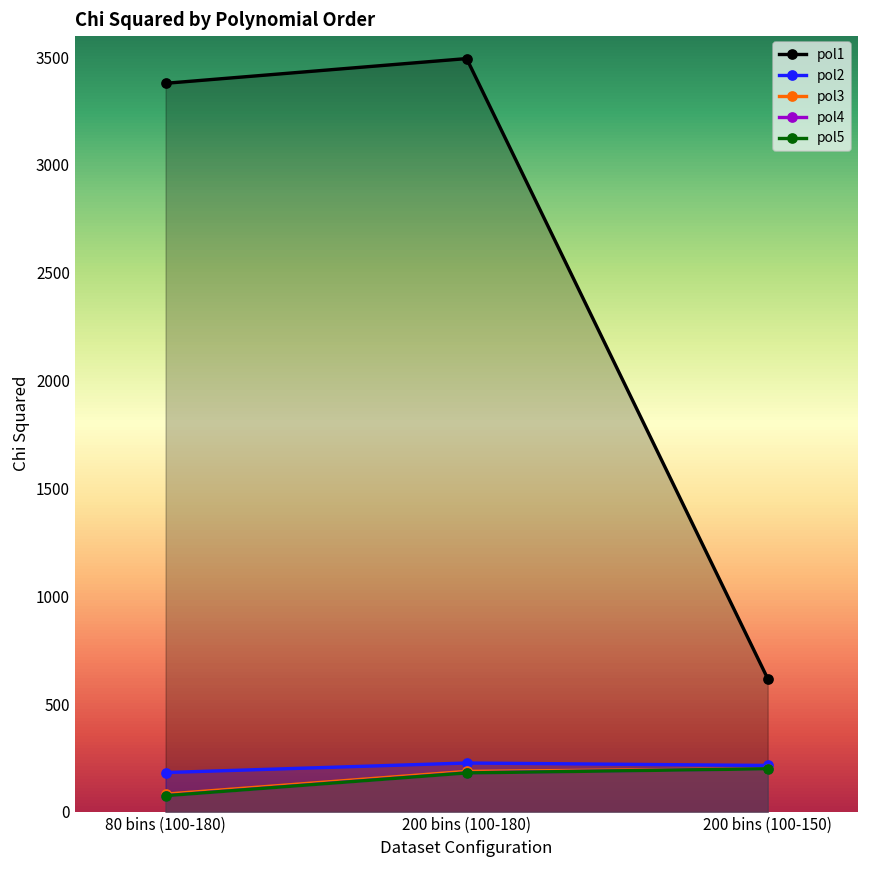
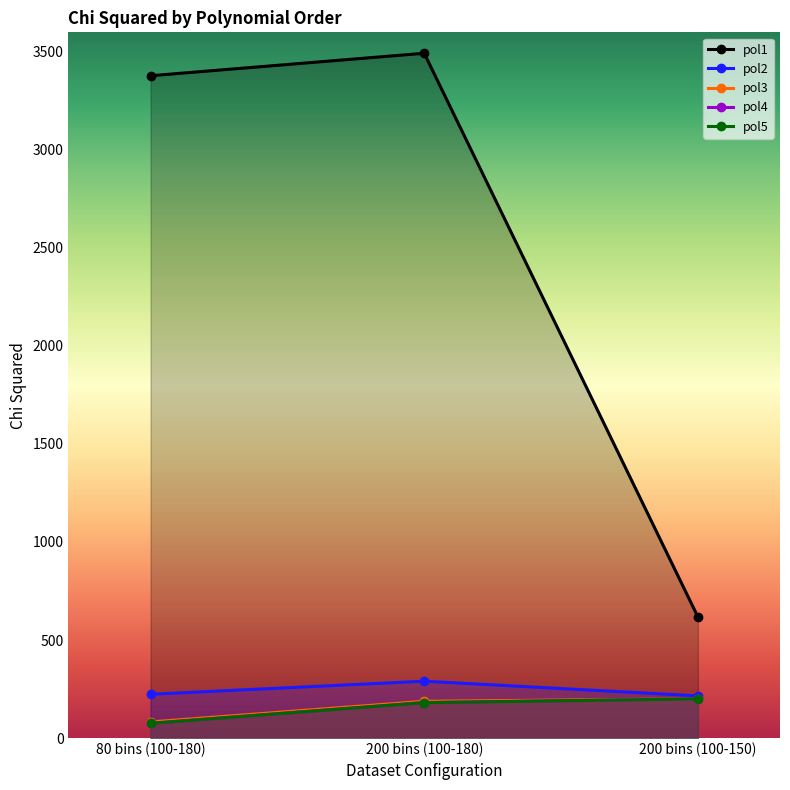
pol2, 80 bins (100-180): 180 -> 220
pol2, 200 bins (100-180): 230 -> 290
